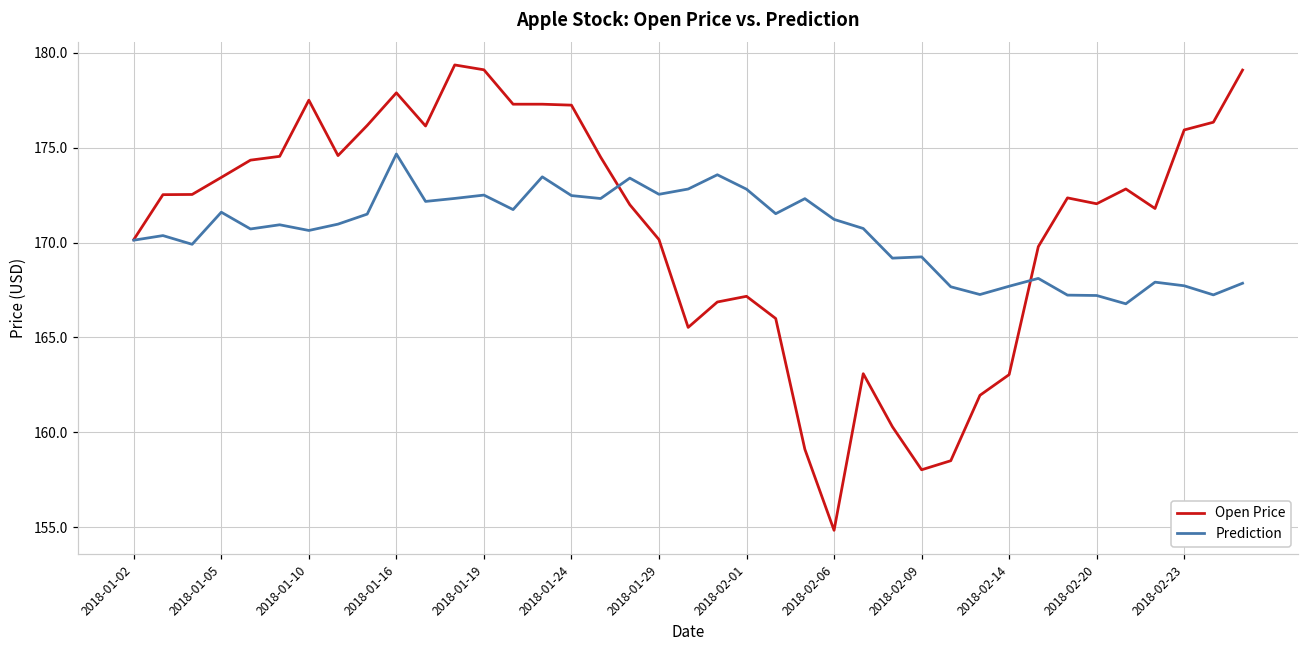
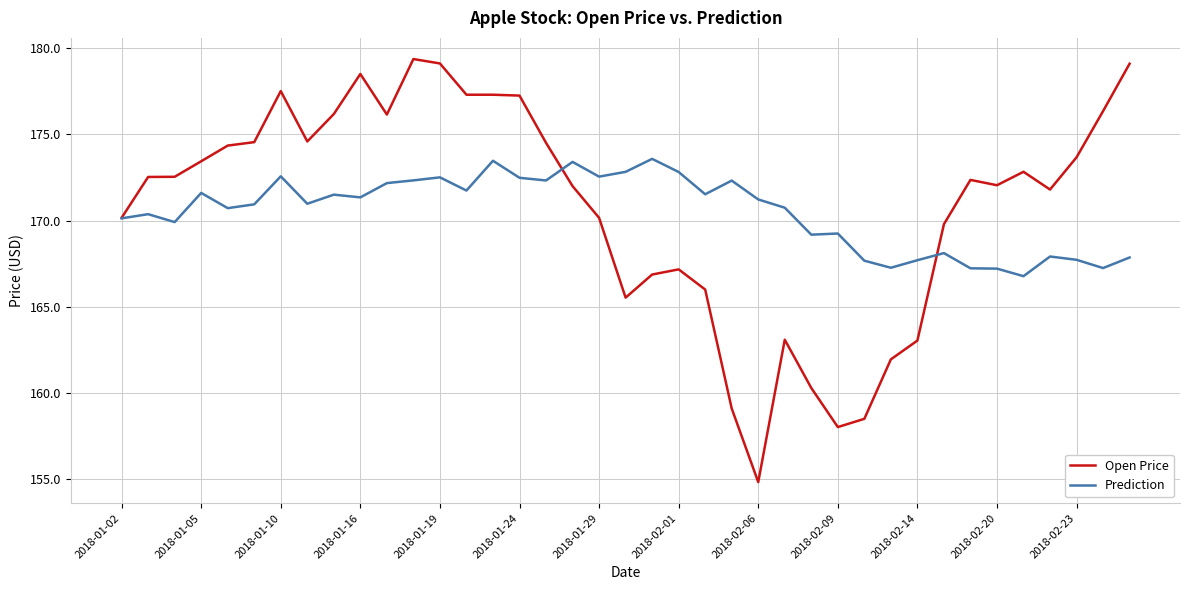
Prediction, 2018-01-10: 170.6 -> 172.6
Open Price, 2018-01-16: 177.9 -> 178.5
Prediction, 2018-01-16: 174.7 -> 171.3
Open Price, 2018-02-23: 175.9 -> 173.7
